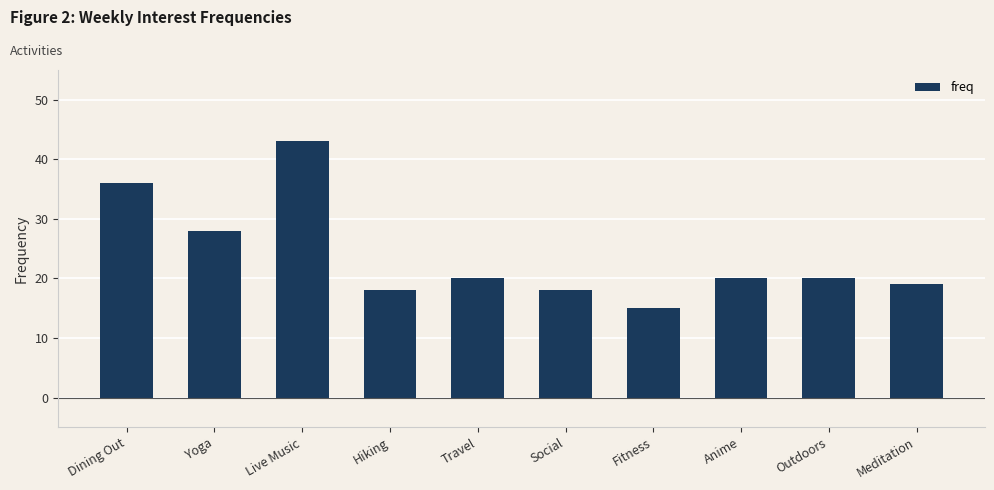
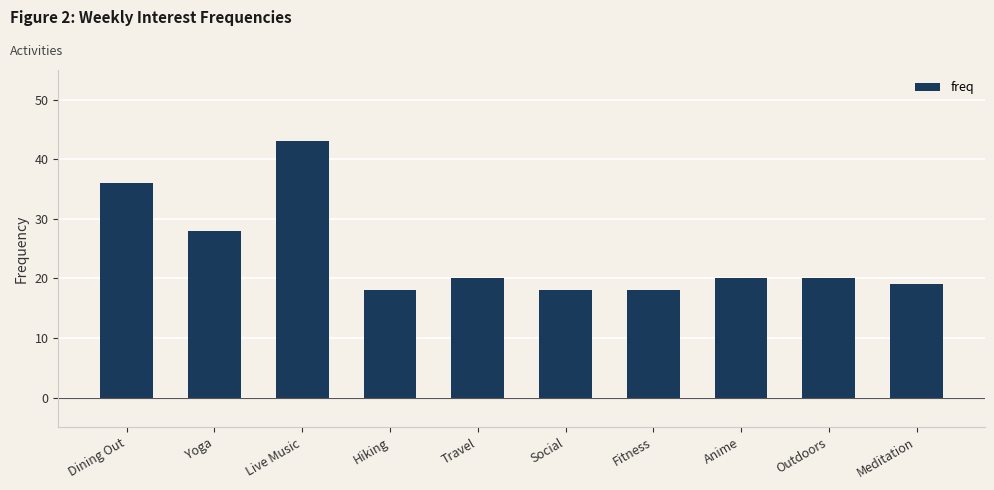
Fitness: 15 -> 18
